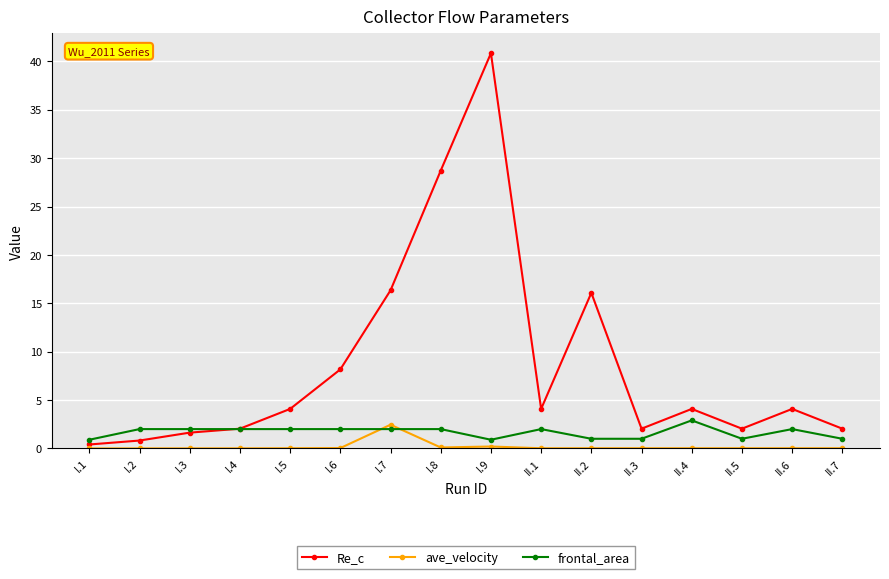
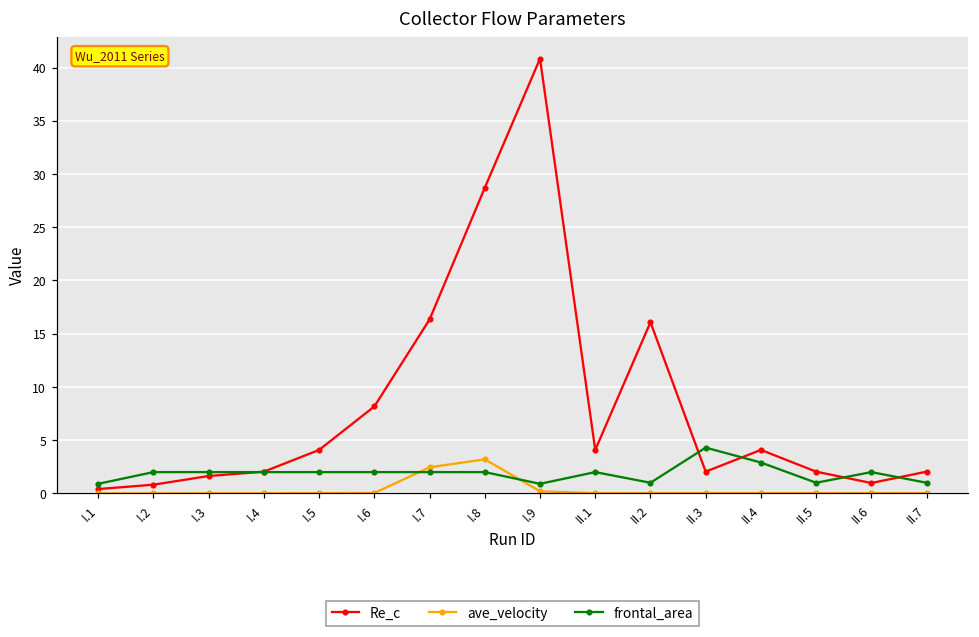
ave_velocity, I.8: 0 -> 3
frontal_area, II.3: 1 -> 4
Re_c, II.6: 4 -> 1
